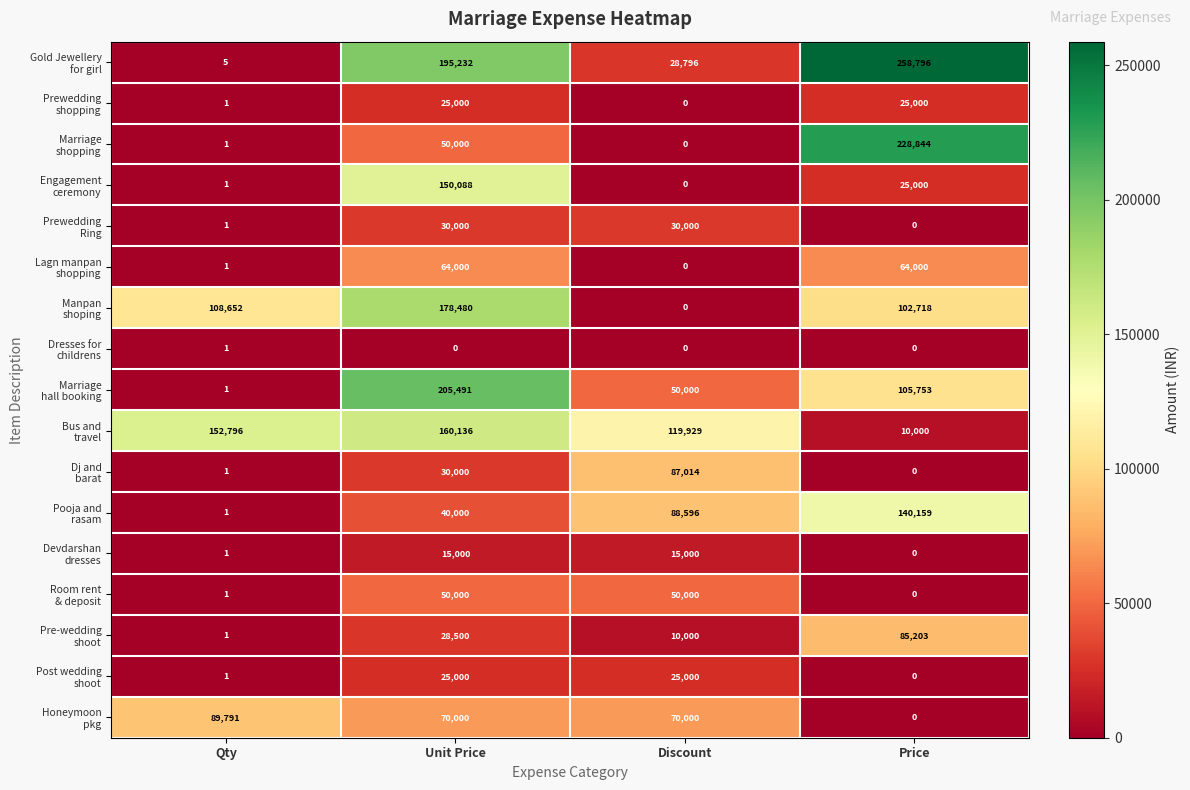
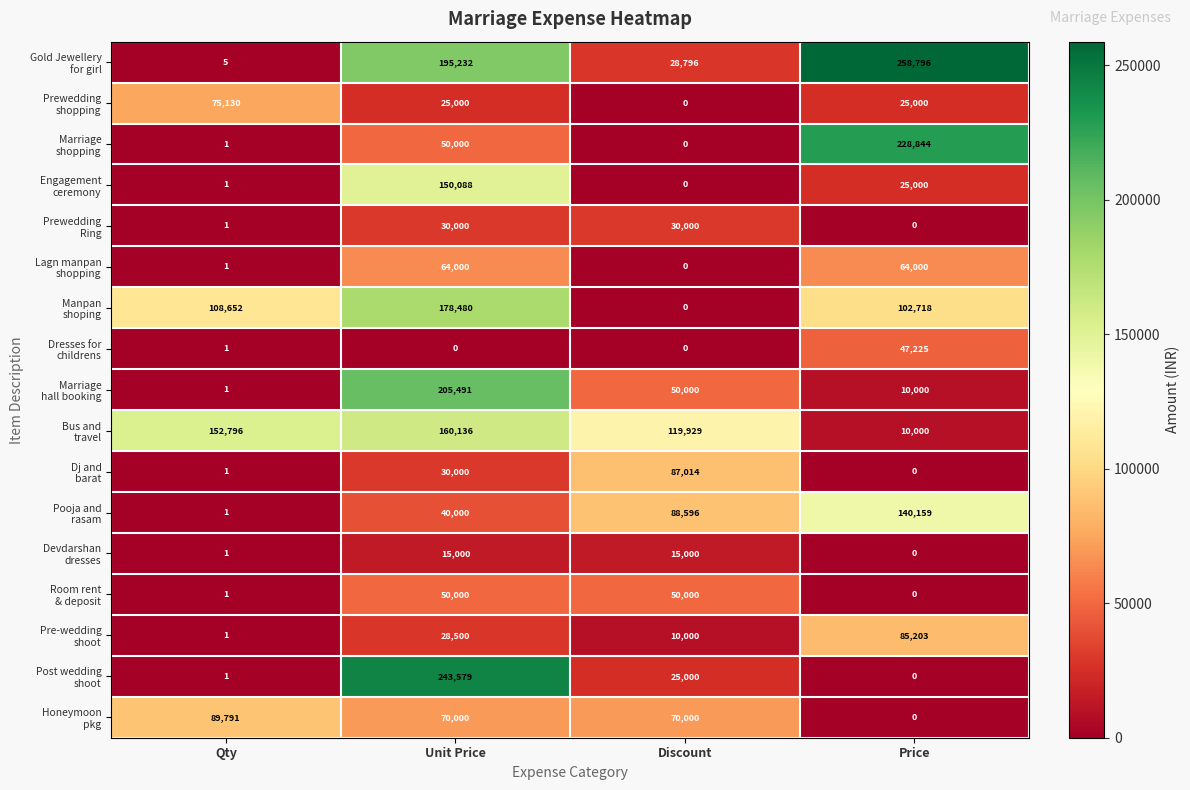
Prewedding shopping, Qty: 1 -> 75,130
Dresses for childrens, Price: 0 -> 47,225
Marriage hall booking, Price: 105,753 -> 10,000
Post wedding shoot, Unit Price: 25,000 -> 243,579
